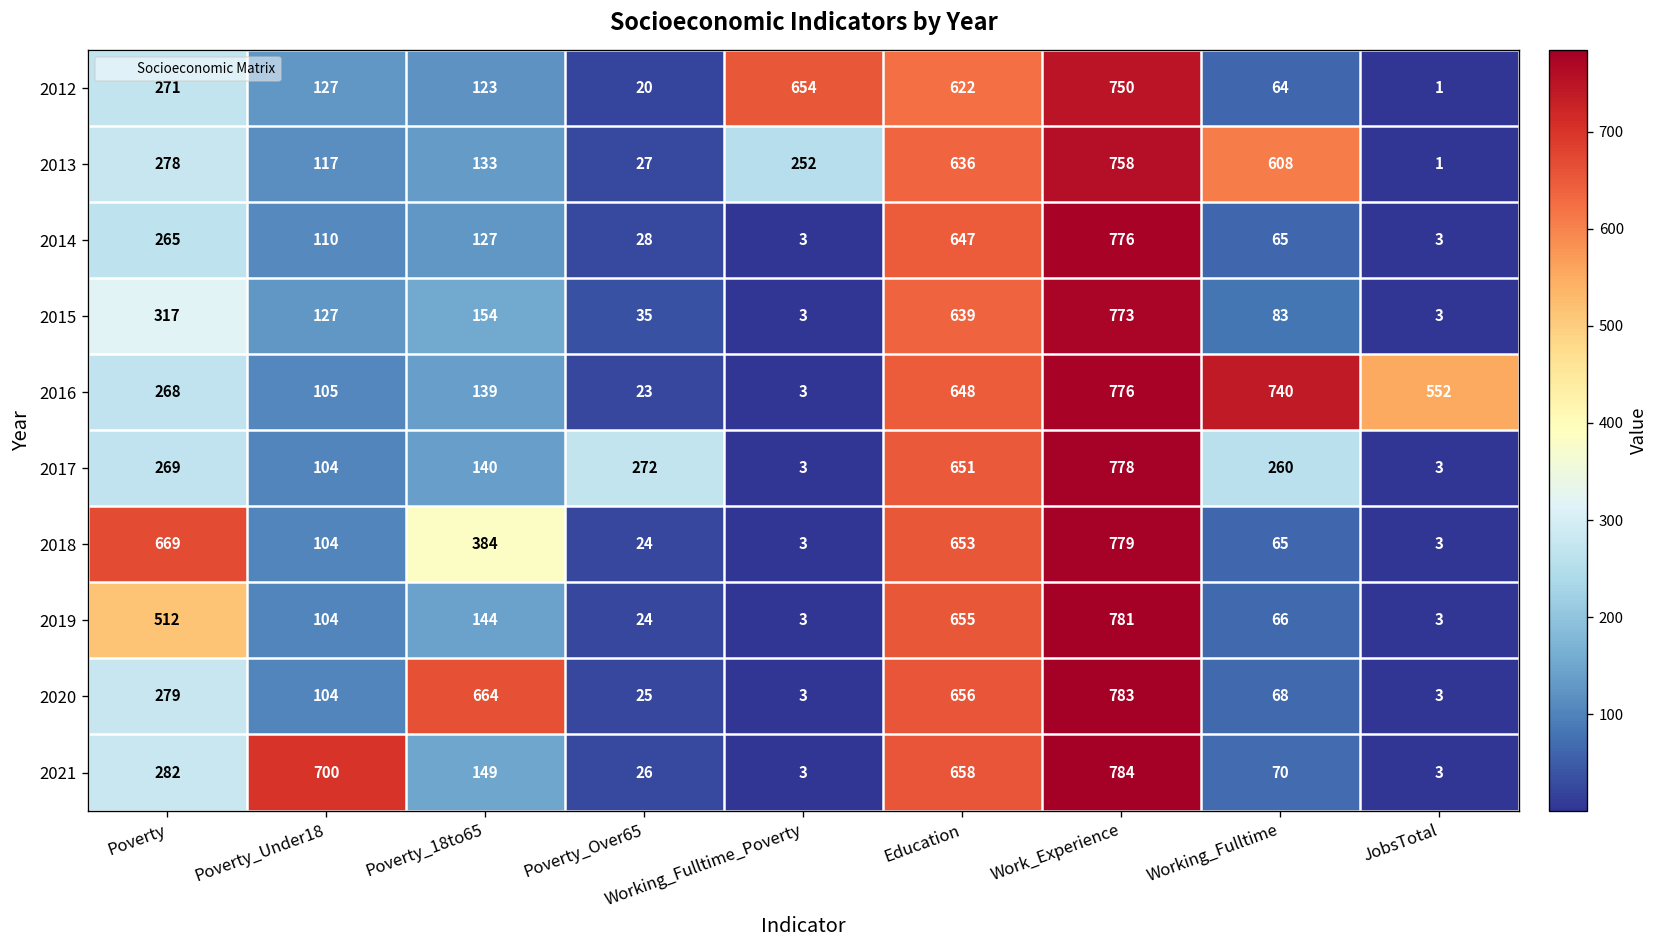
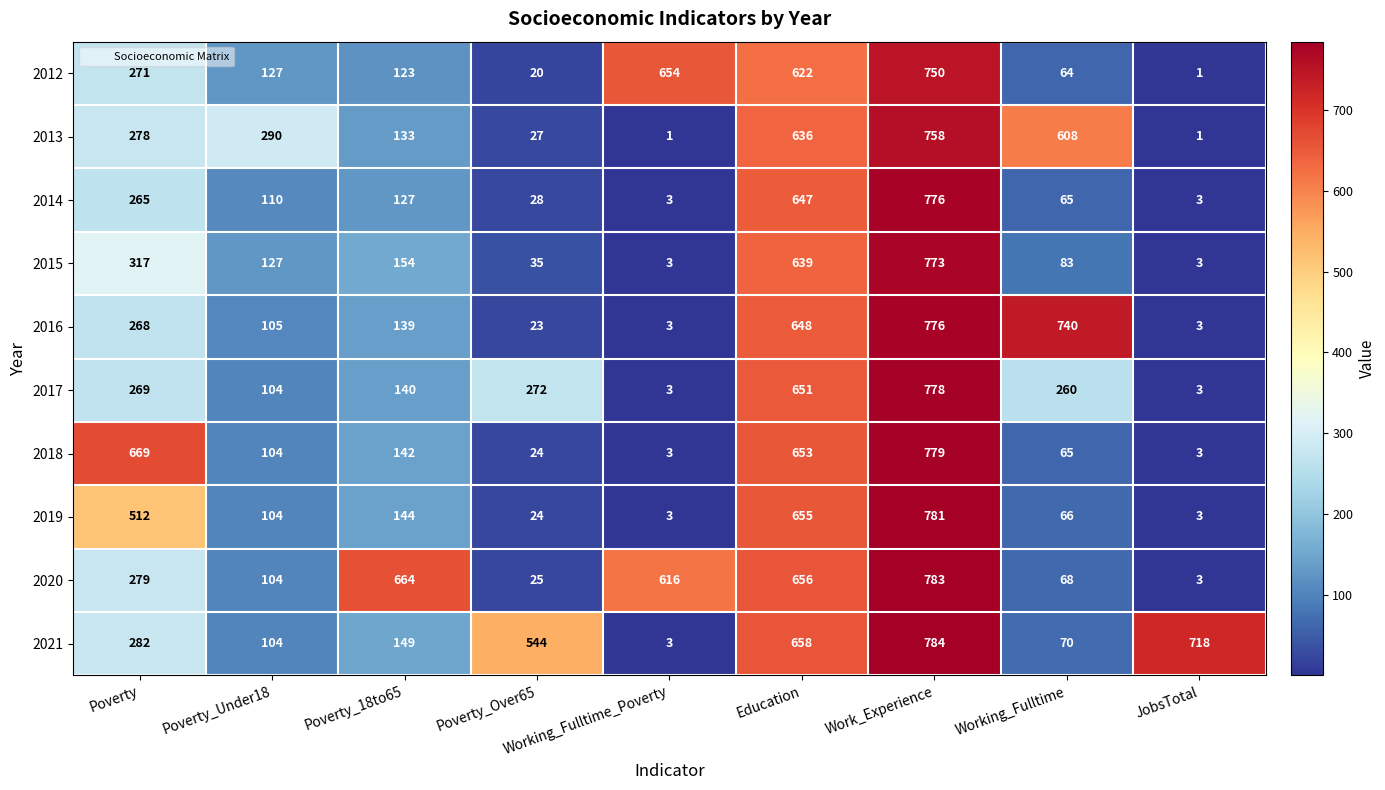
2013, Poverty_Under18: 117 -> 290
2013, Working_Fulltime_Poverty: 252 -> 1
2016, JobsTotal: 552 -> 3
2018, Poverty_18to65: 384 -> 142
2020, Working_Fulltime_Poverty: 3 -> 616
2021, Poverty_Under18: 700 -> 104
2021, Poverty_Over65: 26 -> 544
2021, JobsTotal: 3 -> 718
